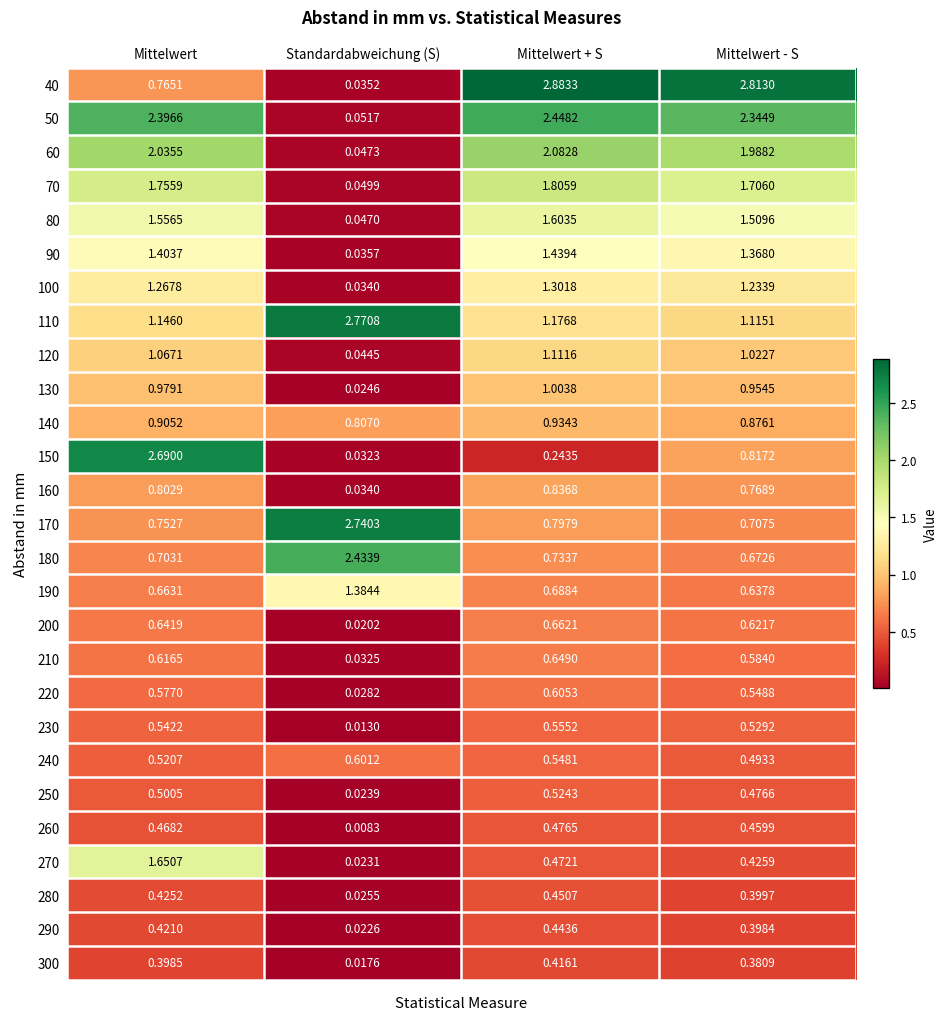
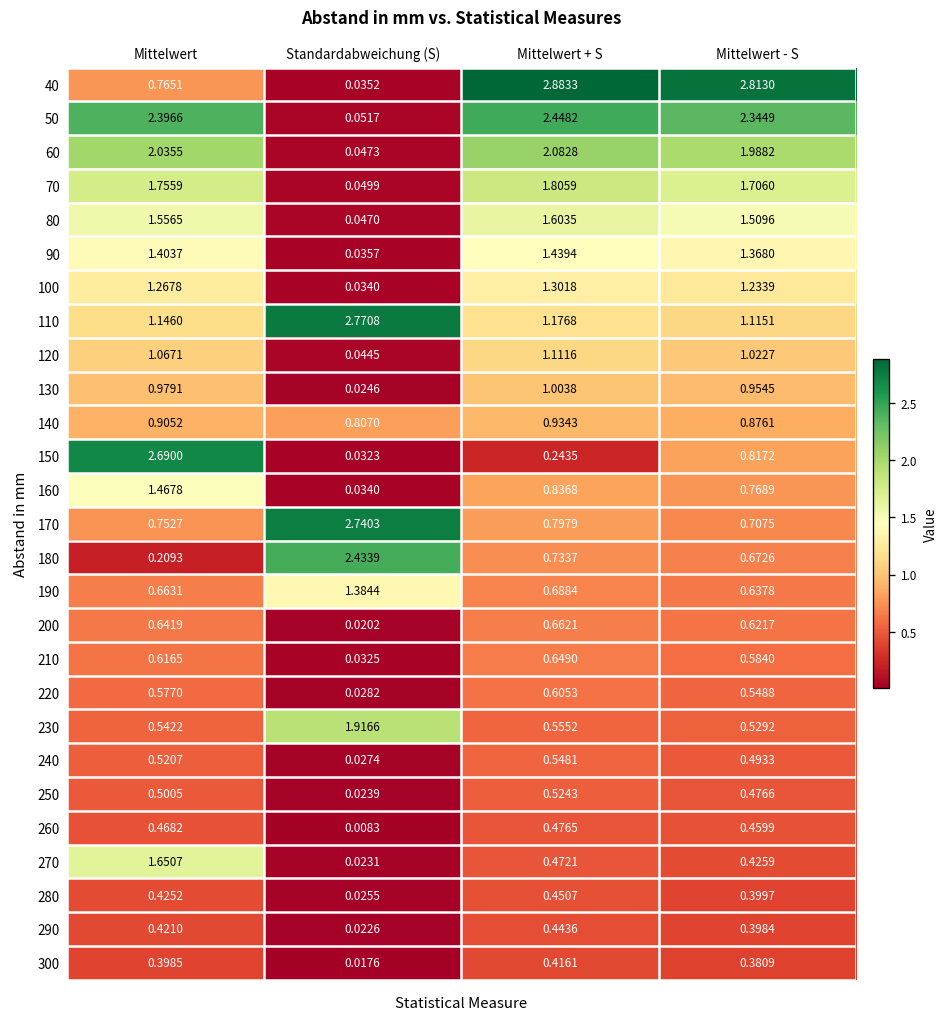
160, Mittelwert: 0.8029 -> 1.4678
180, Mittelwert: 0.7031 -> 0.2093
230, Standardabweichung (S): 0.0130 -> 1.9166
240, Standardabweichung (S): 0.6012 -> 0.0274
